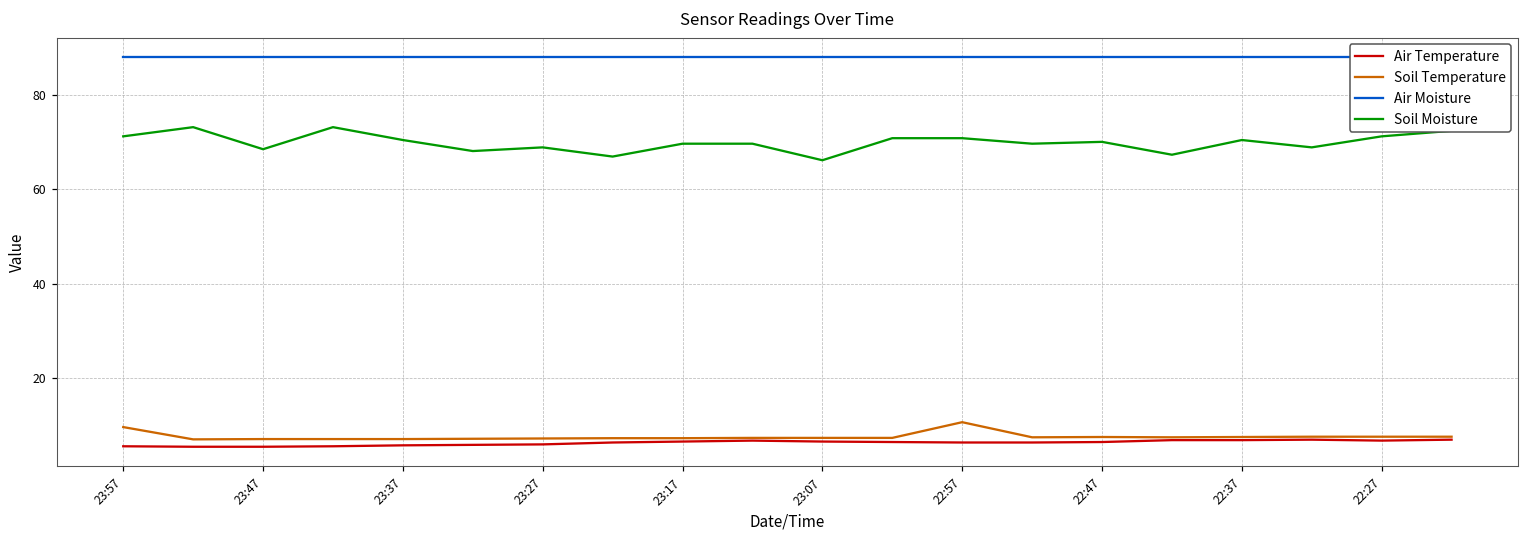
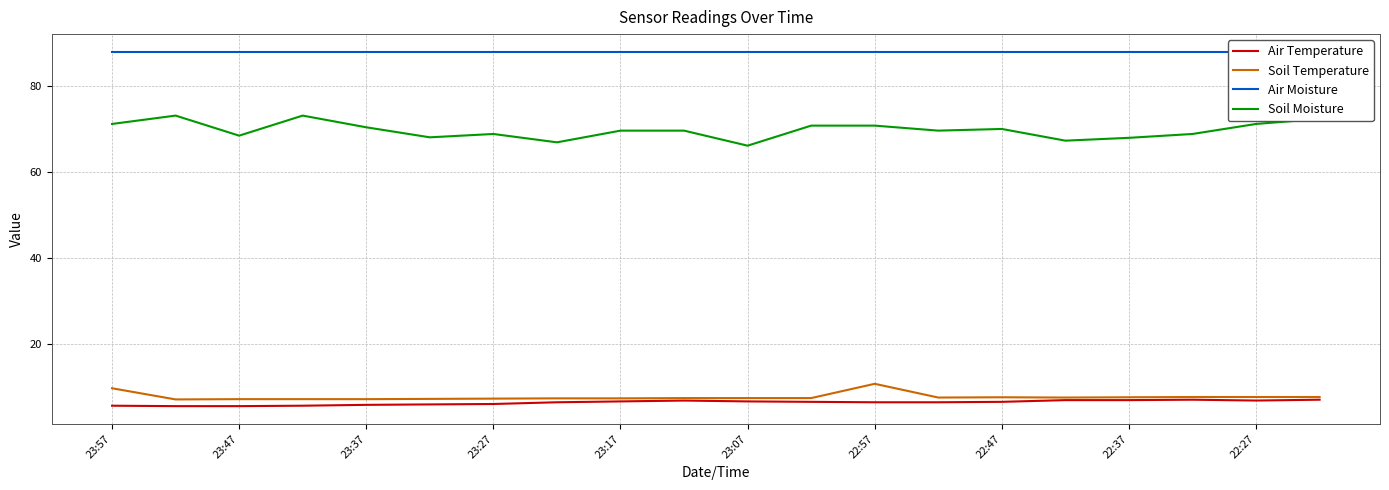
Soil Moisture, 22:37: 70 -> 68
